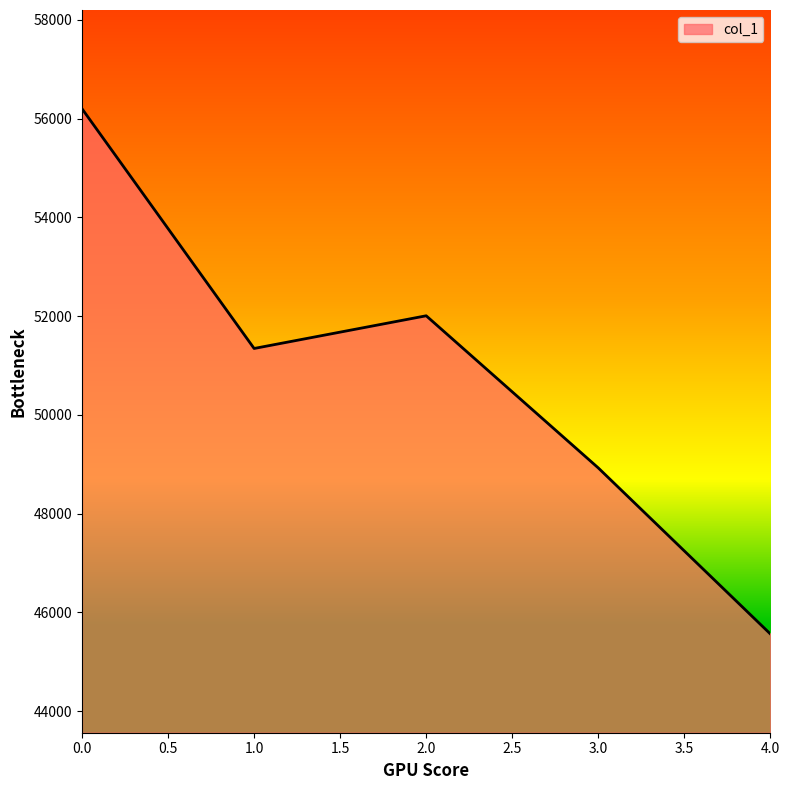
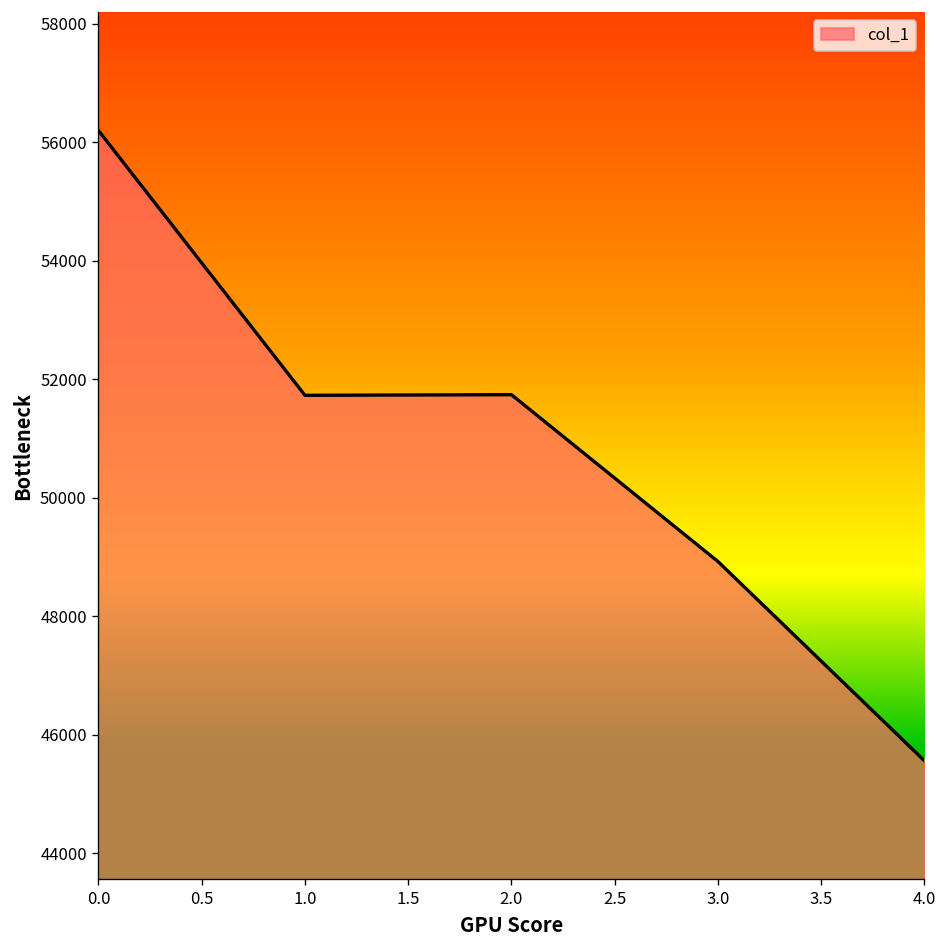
1.0: 51300 -> 51700
2.0: 52000 -> 51700
